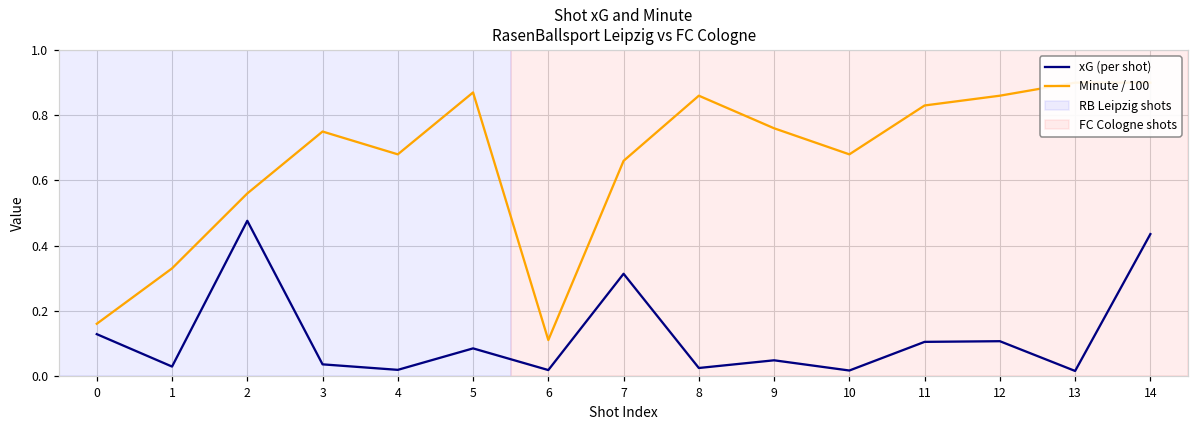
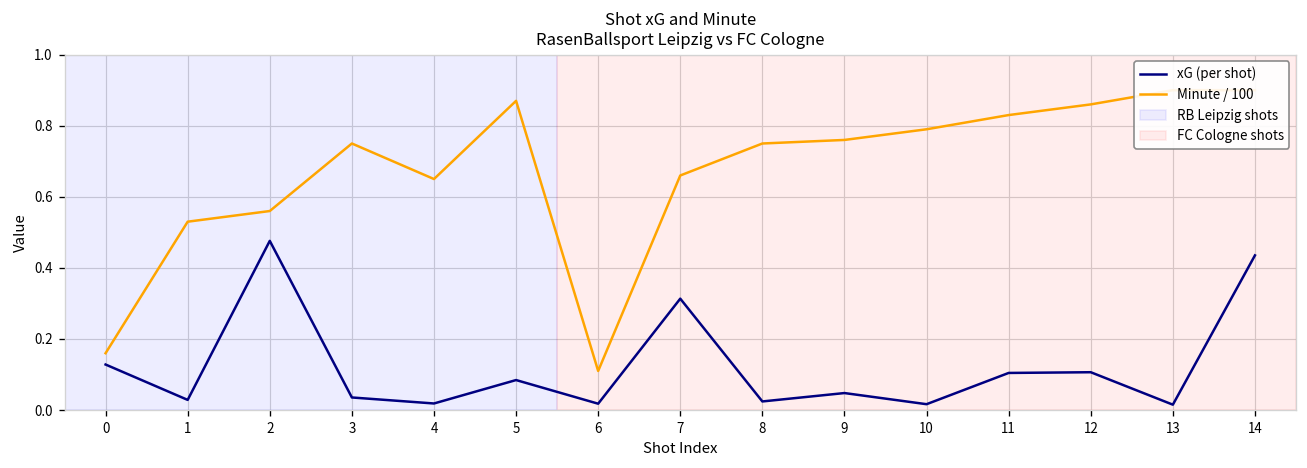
Minute / 100, 1: 0.33 -> 0.53
Minute / 100, 4: 0.68 -> 0.65
Minute / 100, 8: 0.86 -> 0.75
Minute / 100, 10: 0.68 -> 0.79
